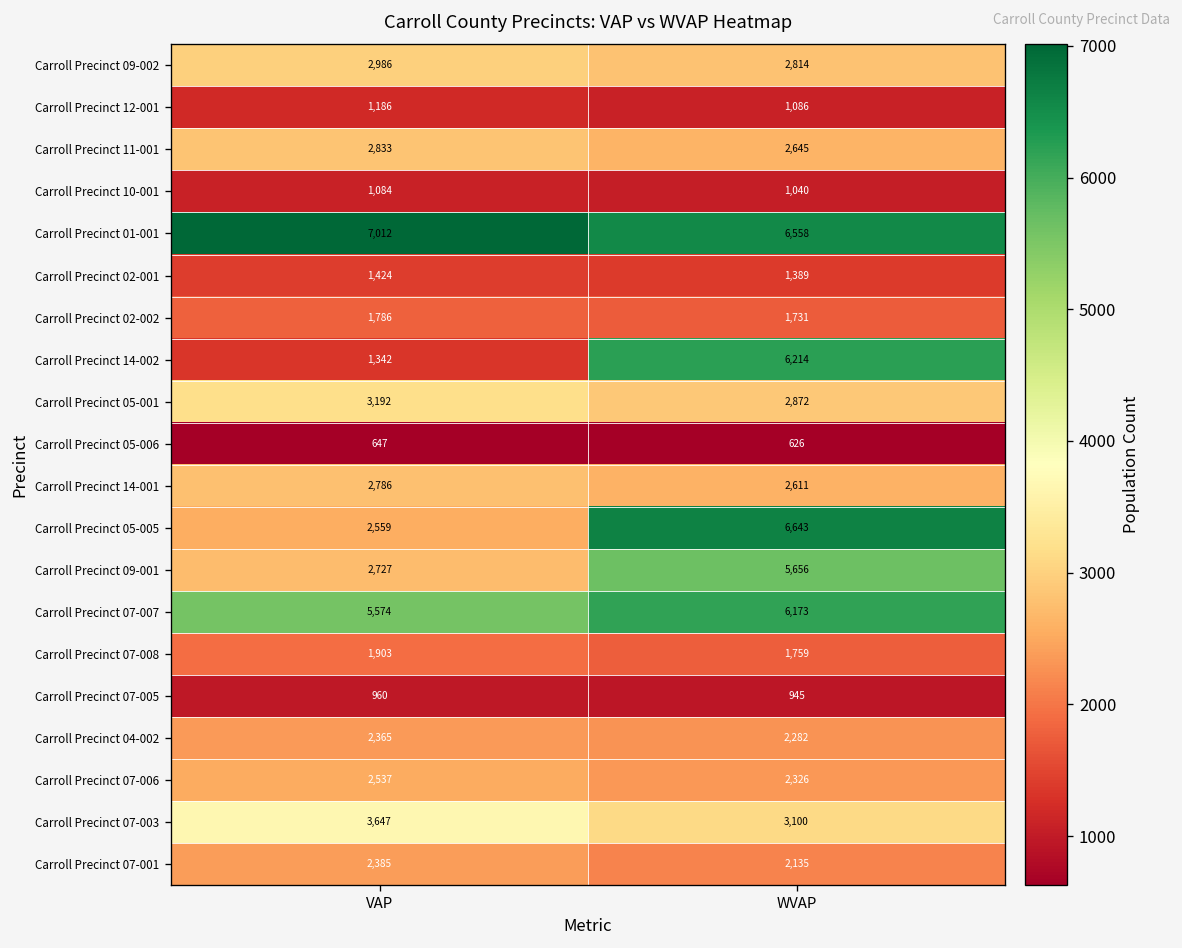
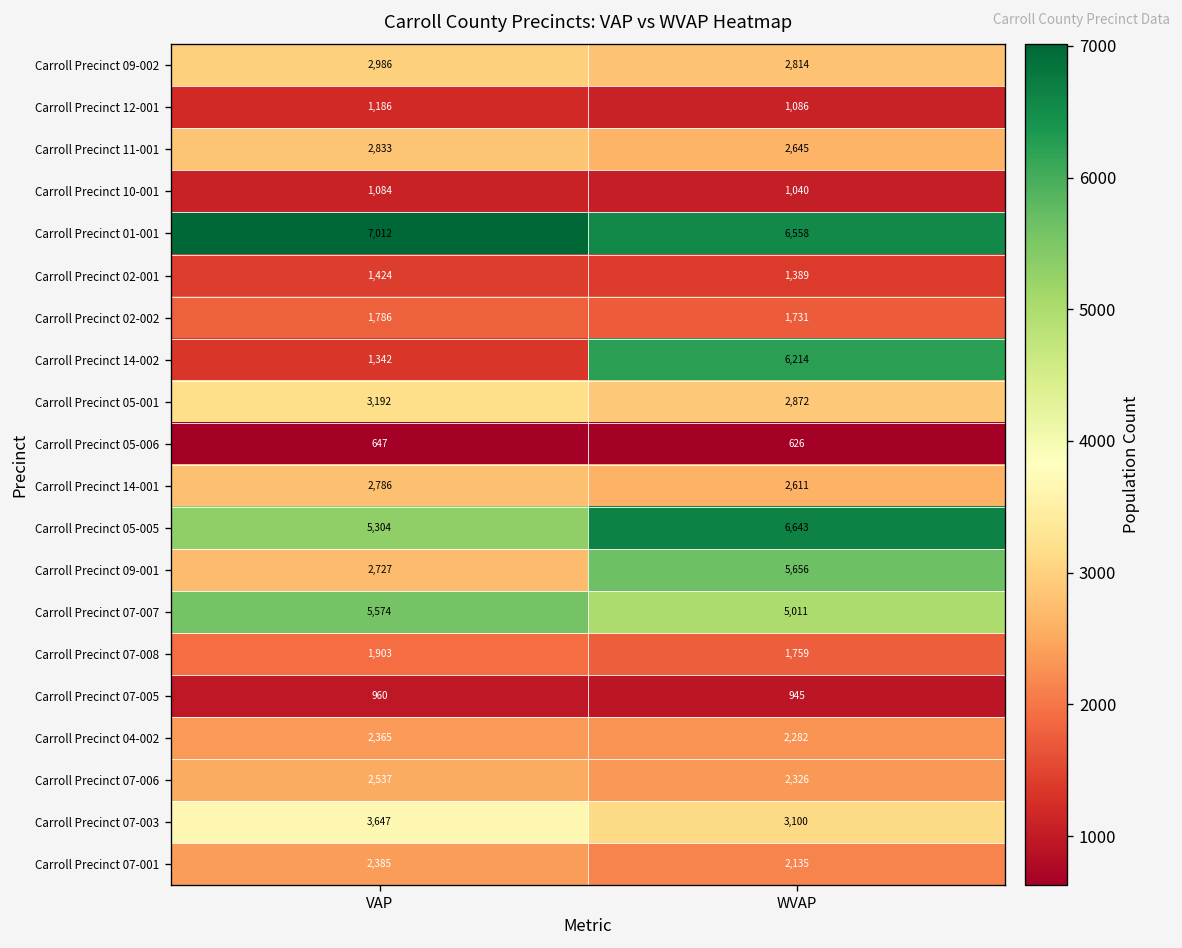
Carroll Precinct 05-005, VAP: 2,559 -> 5,304
Carroll Precinct 07-007, WVAP: 6,173 -> 5,011
